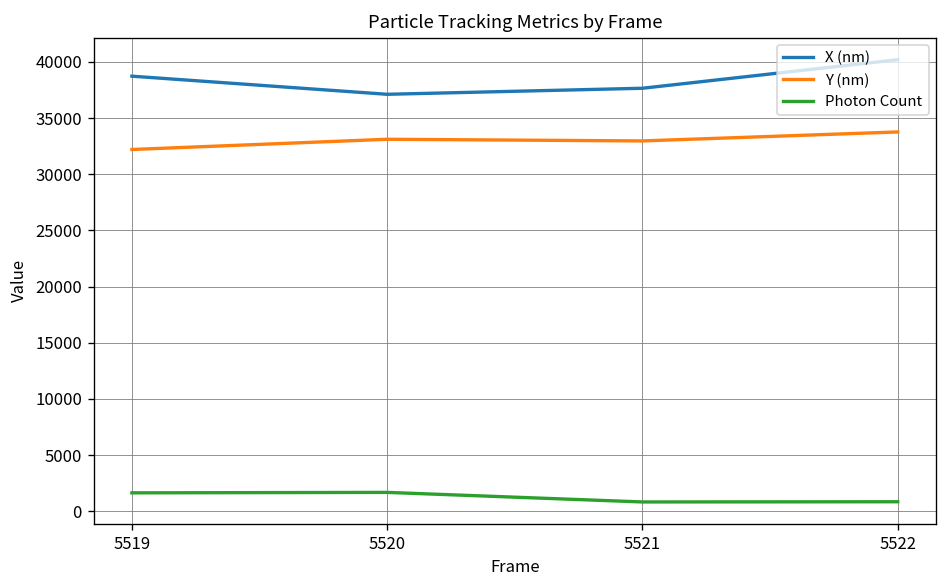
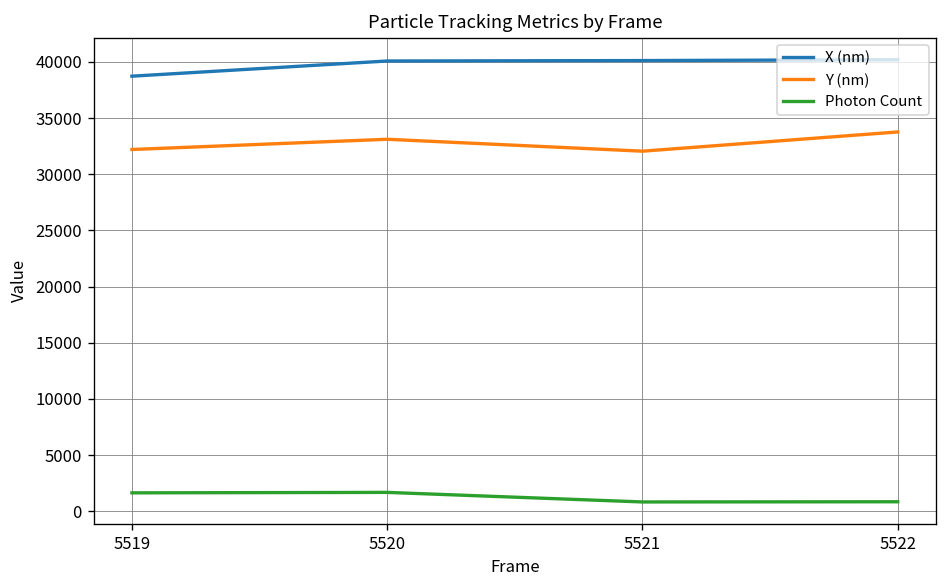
X (nm), 5520: 37000 -> 40000
X (nm), 5521: 38000 -> 40000
Y (nm), 5521: 33000 -> 32000
